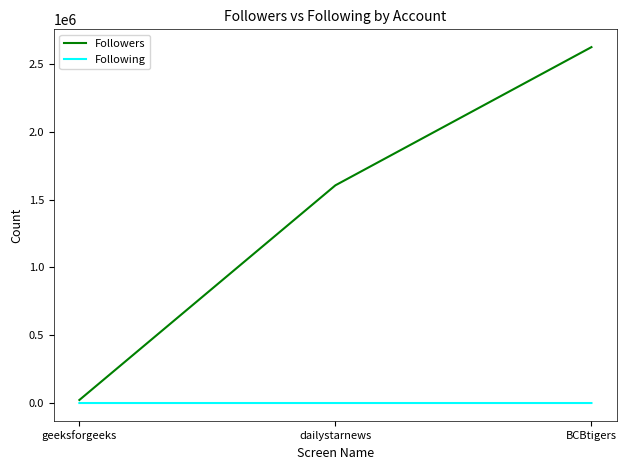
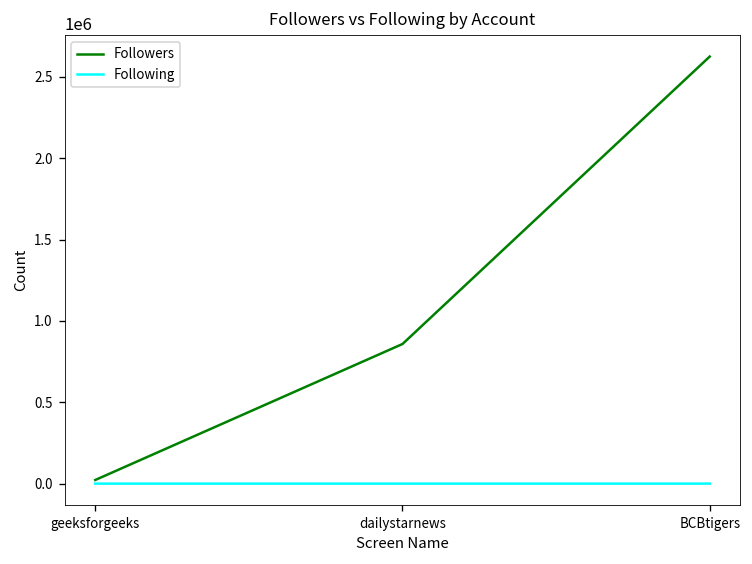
Followers, dailystarnews: 1610000 -> 860000
